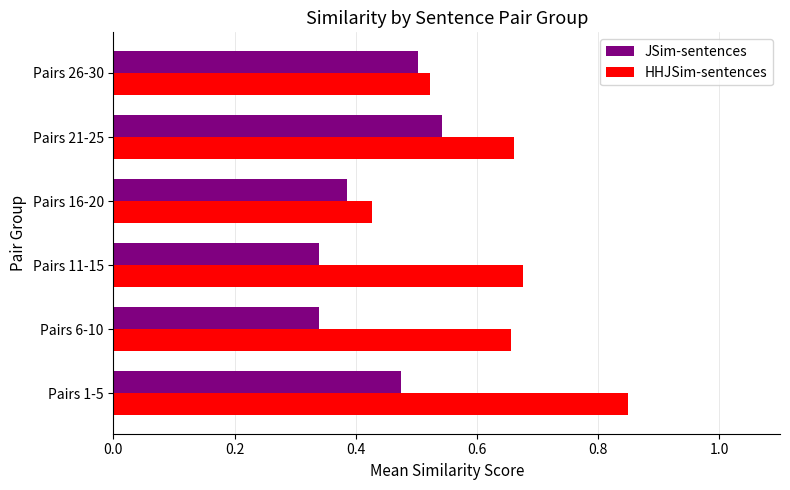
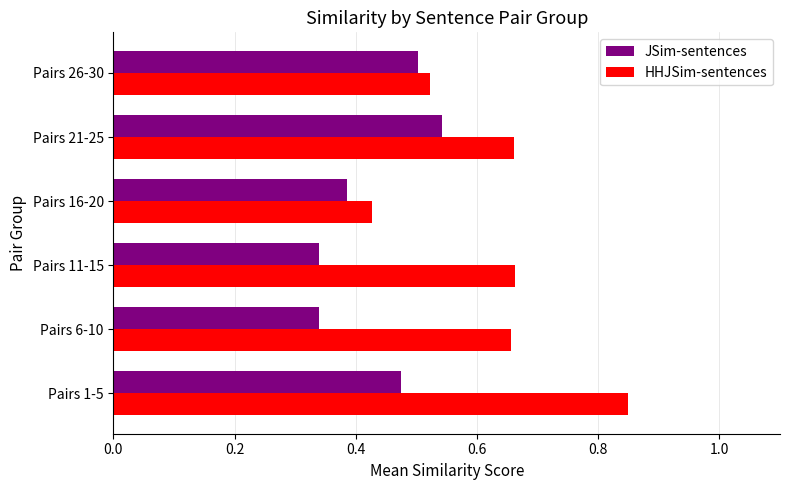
HHJSim-sentences, Pairs 11-15: 0.68 -> 0.66
